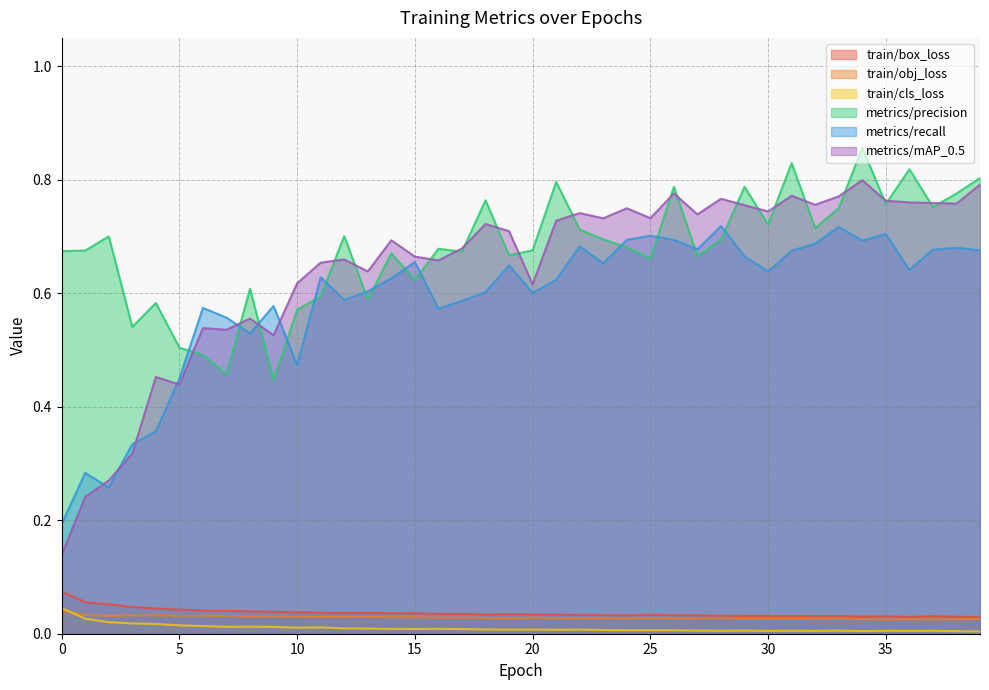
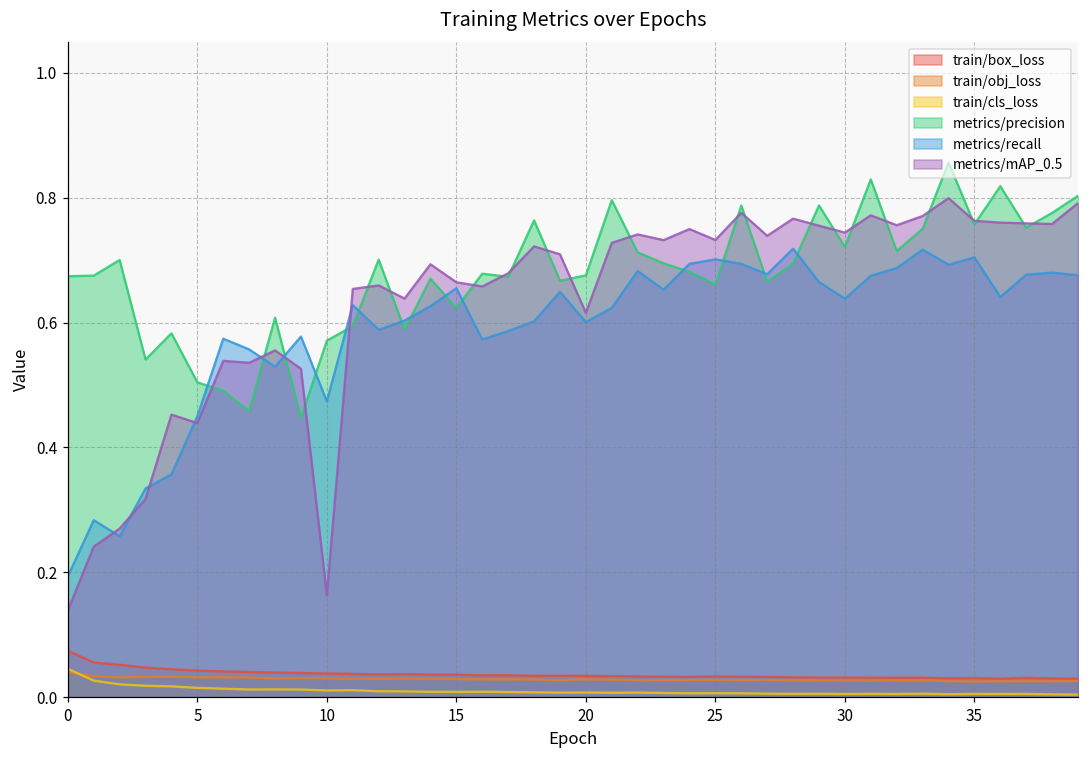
metrics/mAP_0.5, 10: 0.62 -> 0.16
